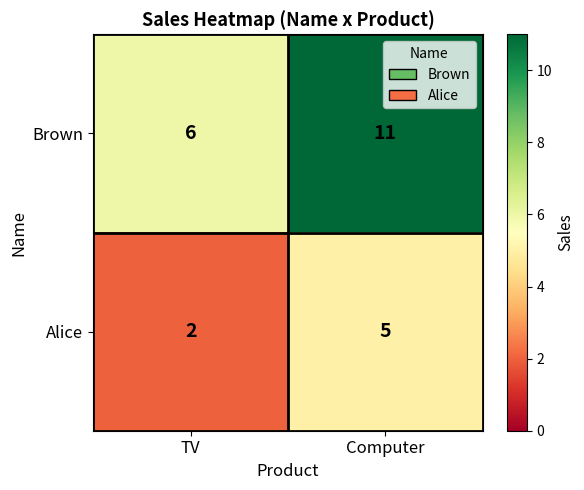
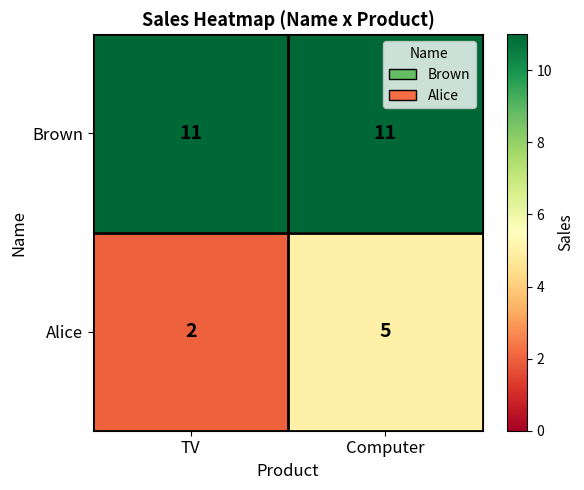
Brown, TV: 6 -> 11
